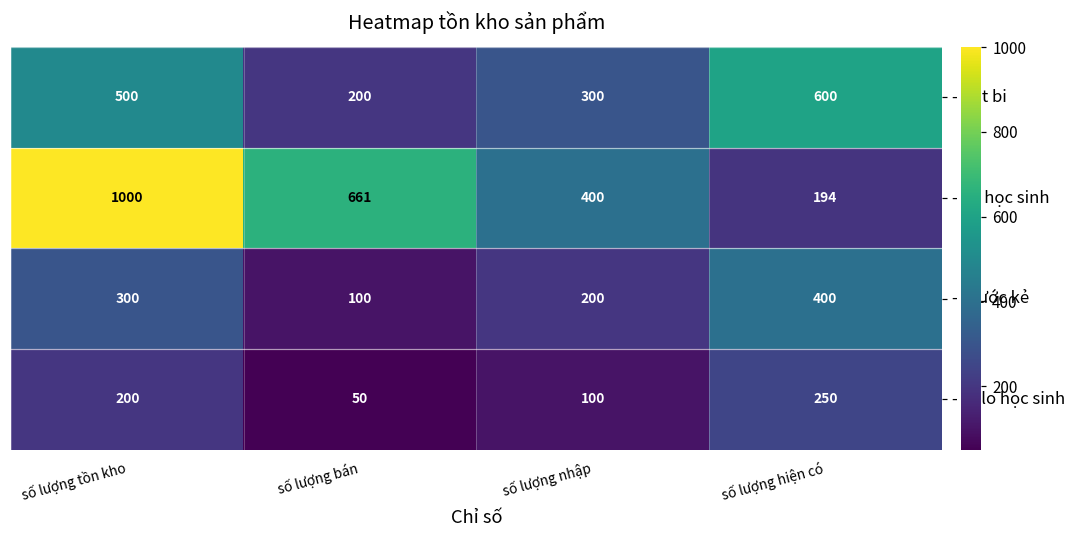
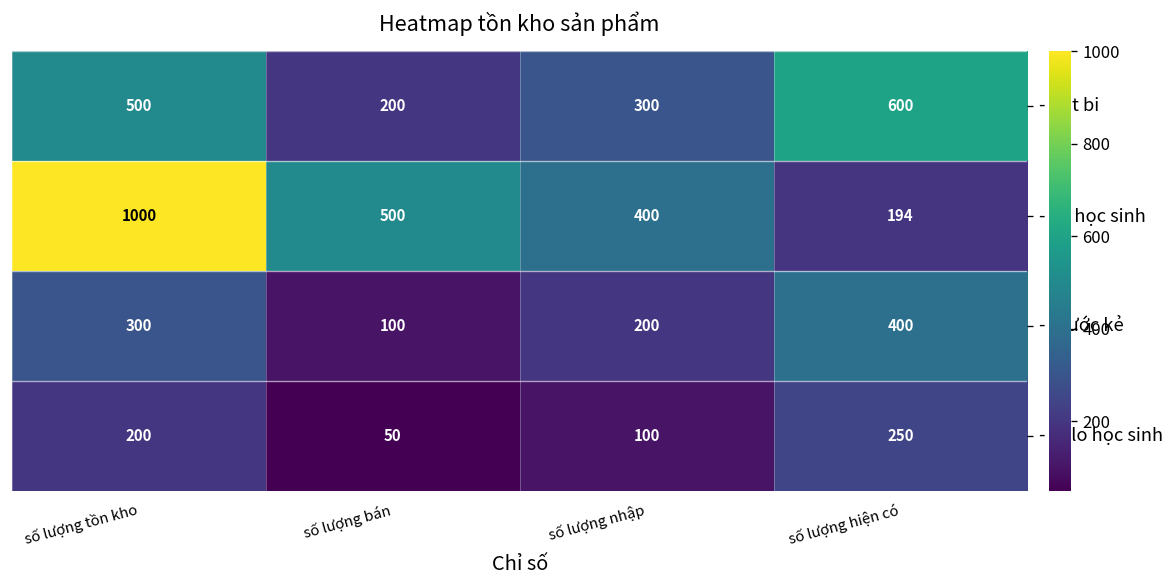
- vở học sinh, số lượng bán: 661 -> 500
